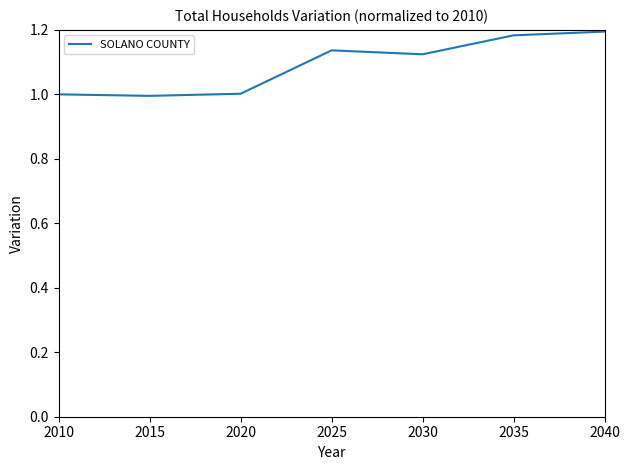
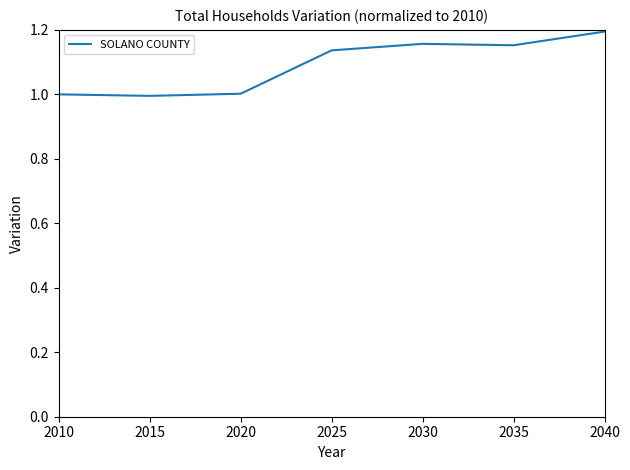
2030: 1.12 -> 1.16
2035: 1.18 -> 1.15
